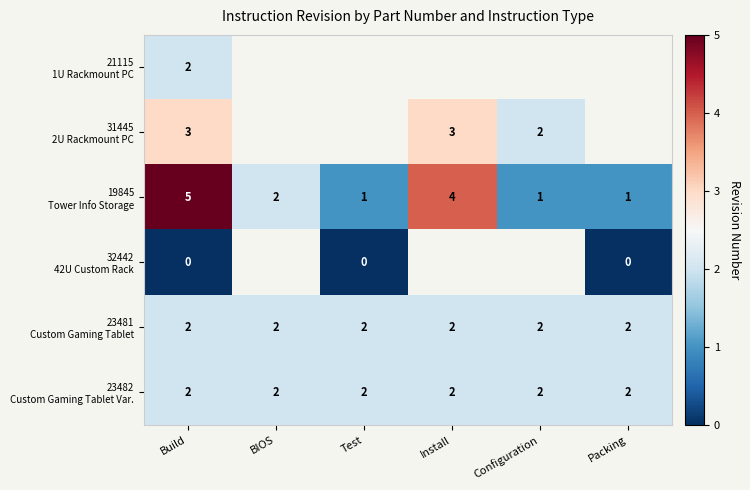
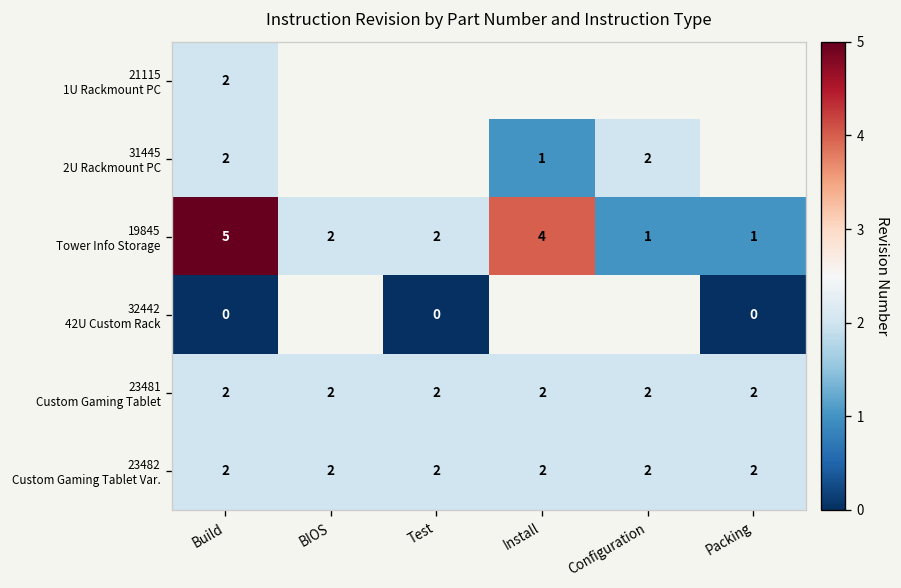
31445 2U Rackmount PC, Build: 3 -> 2
31445 2U Rackmount PC, Install: 3 -> 1
19845 Tower Info Storage, Test: 1 -> 2
